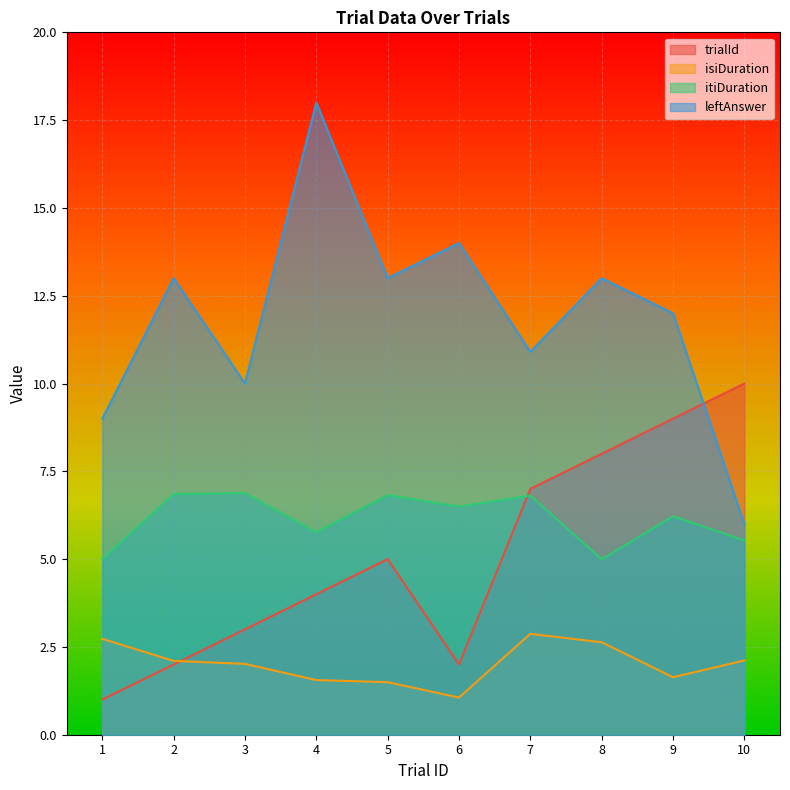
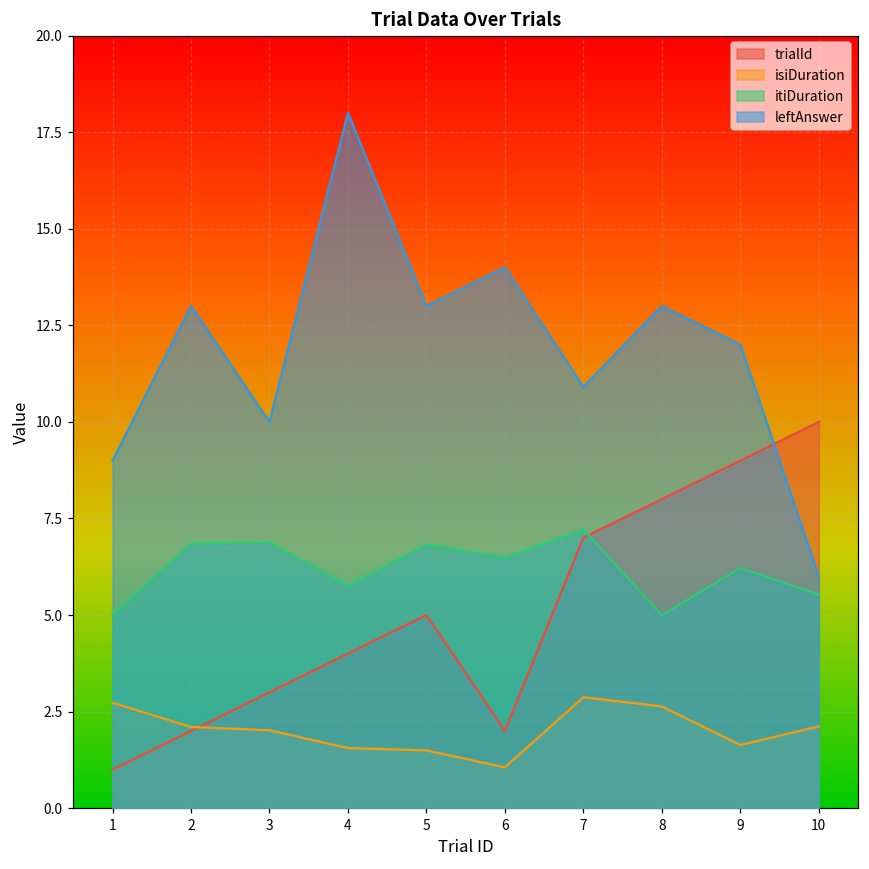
itiDuration, 7: 6.8 -> 7.2
